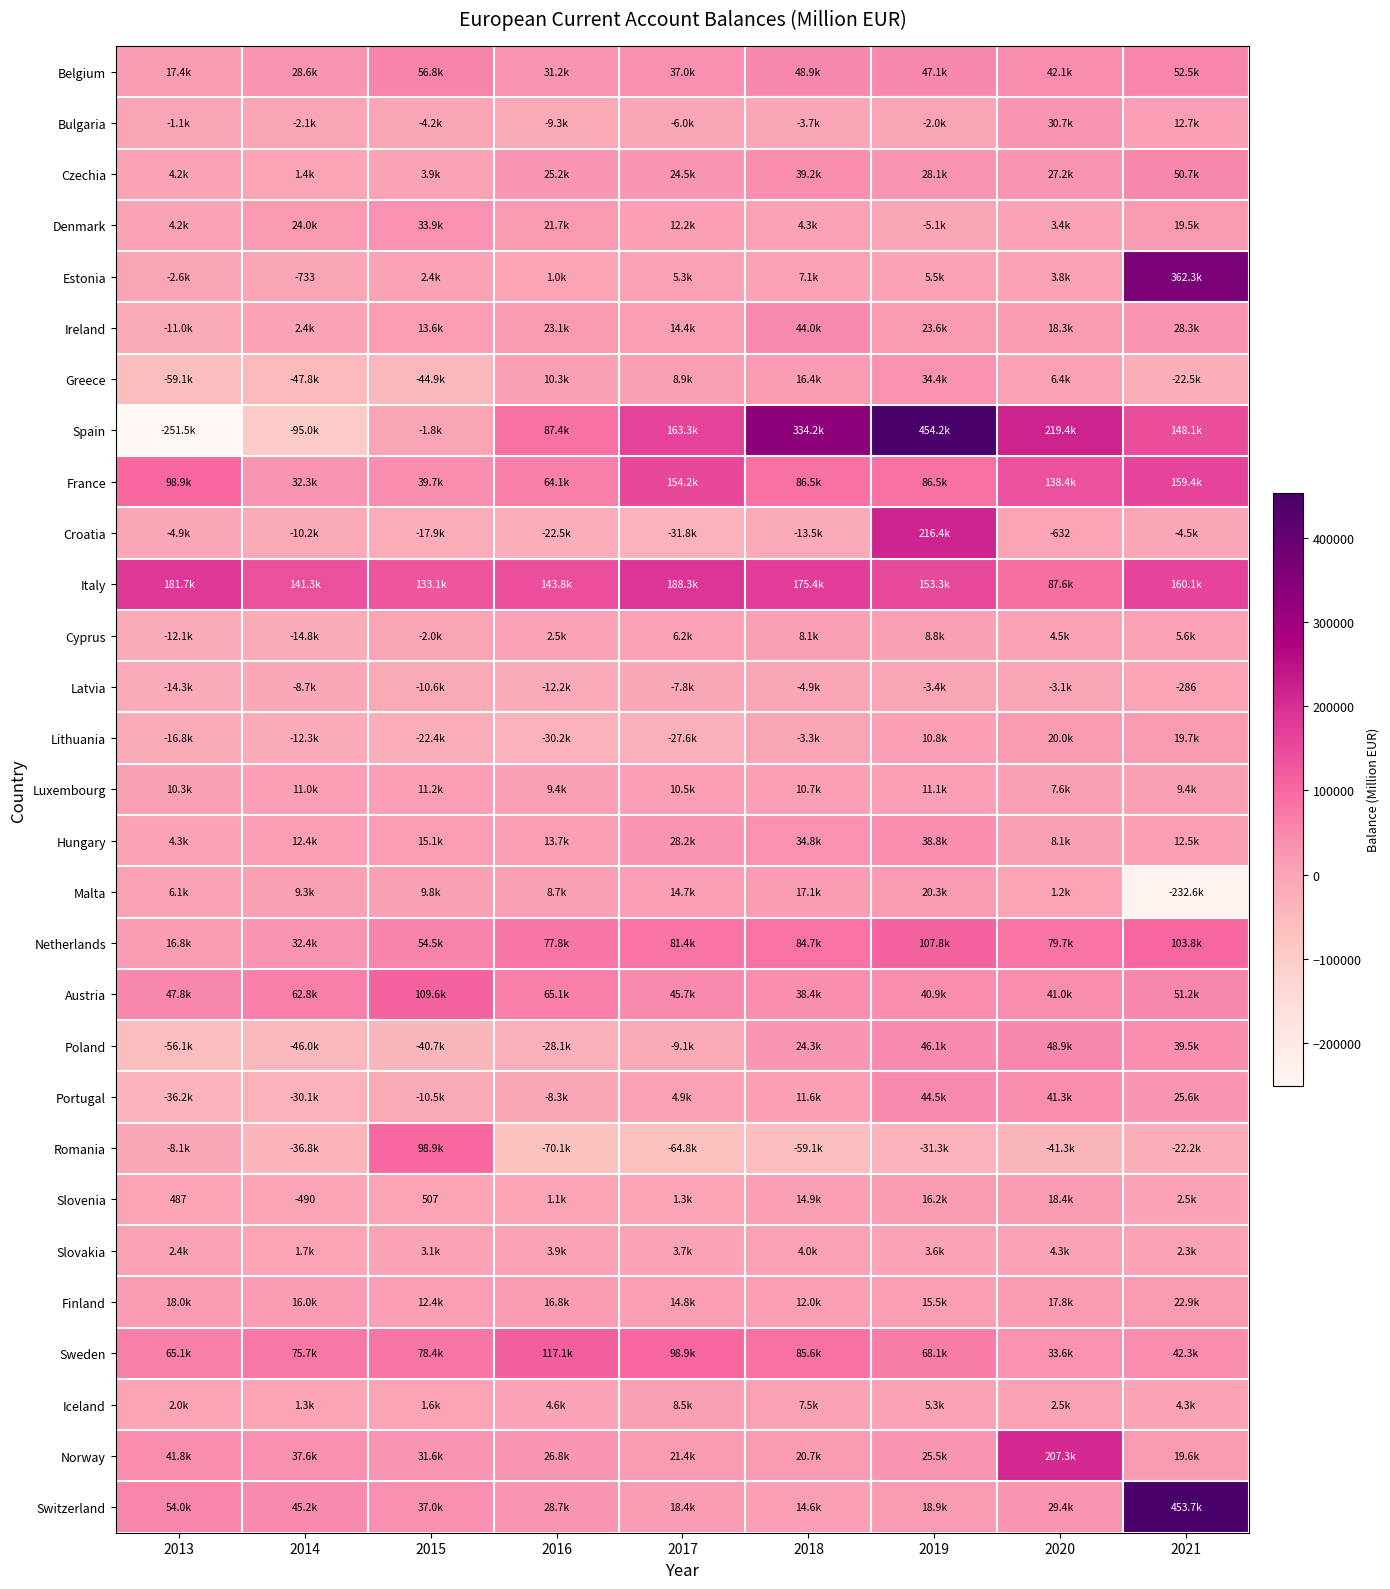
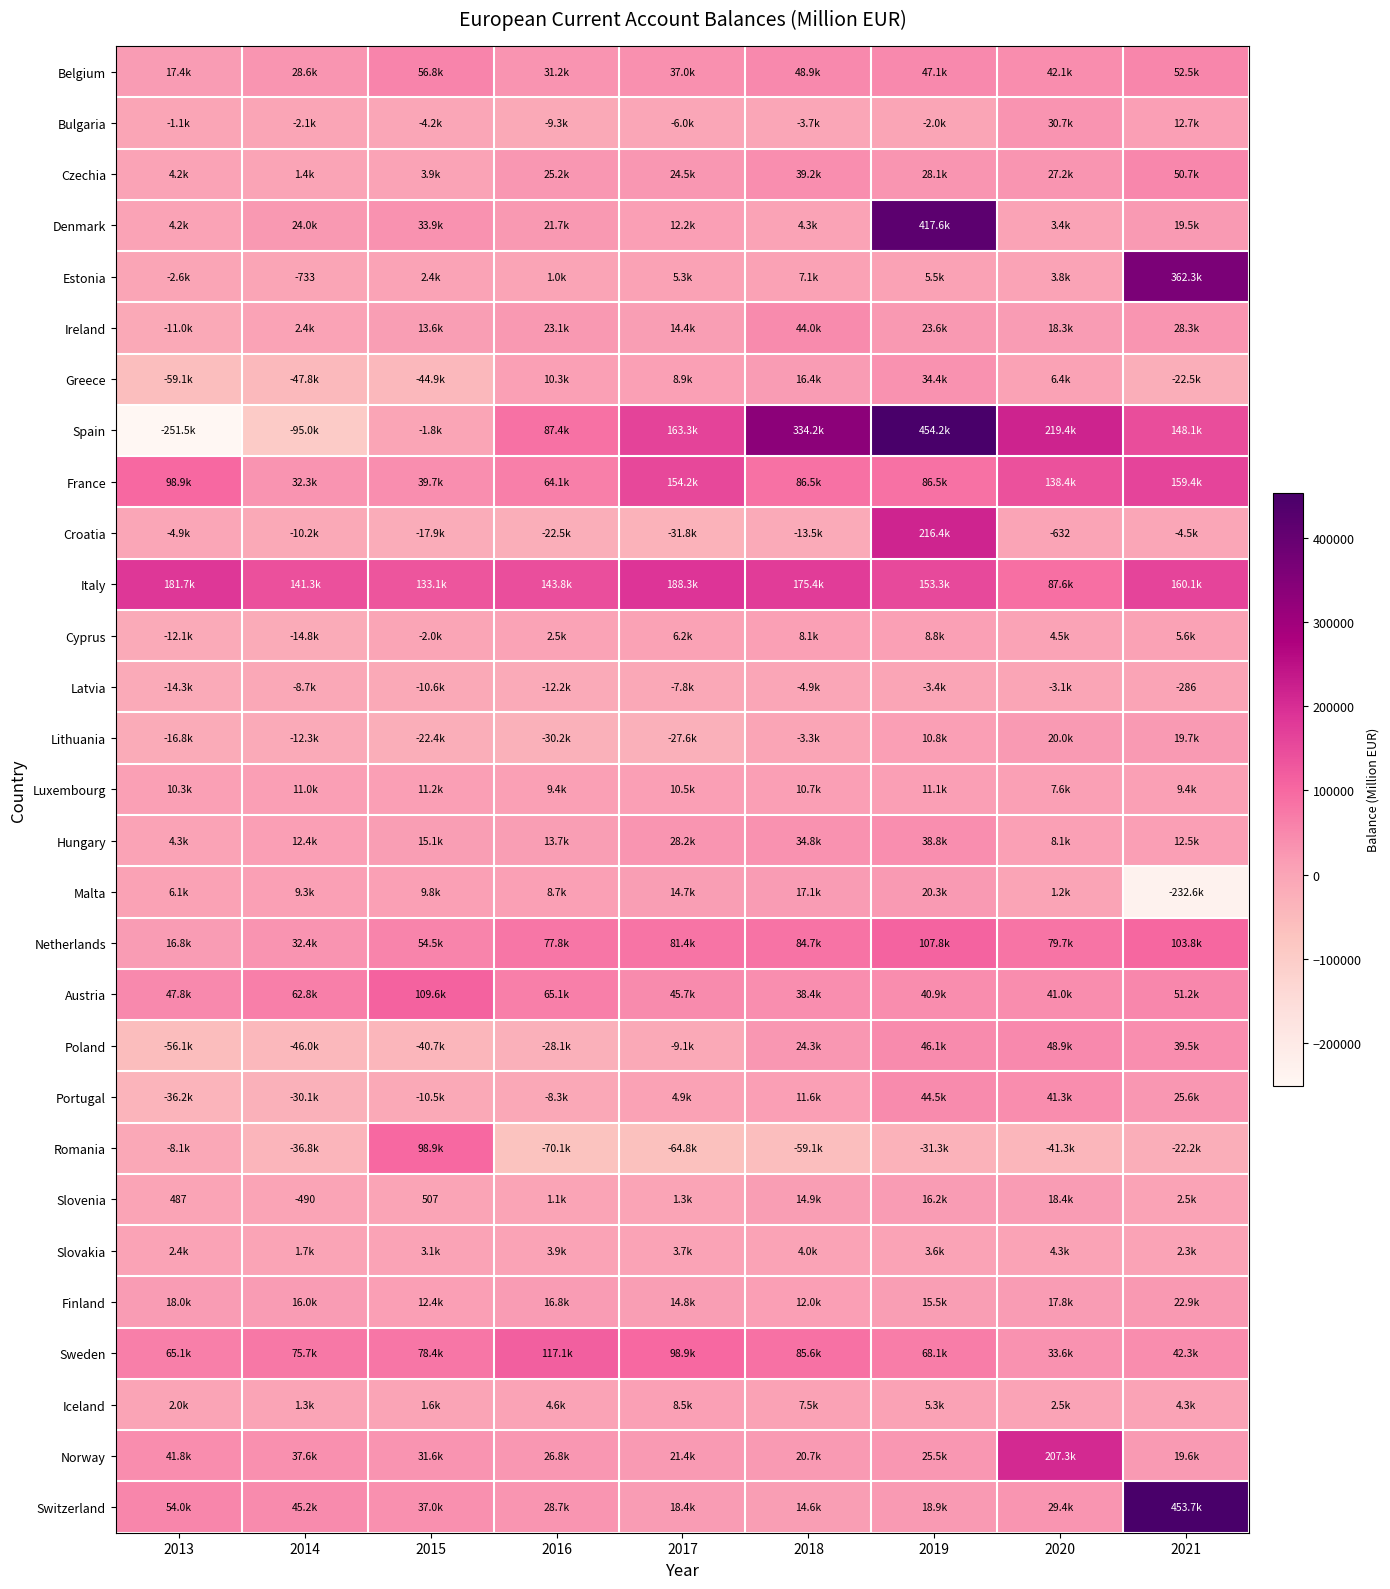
Denmark, 2019: -5.1k -> 417.6k
